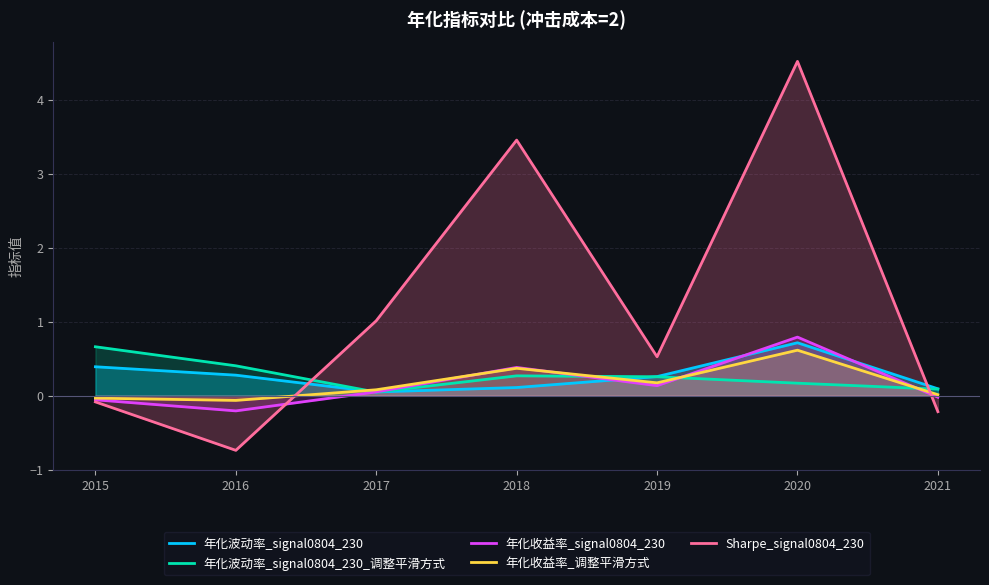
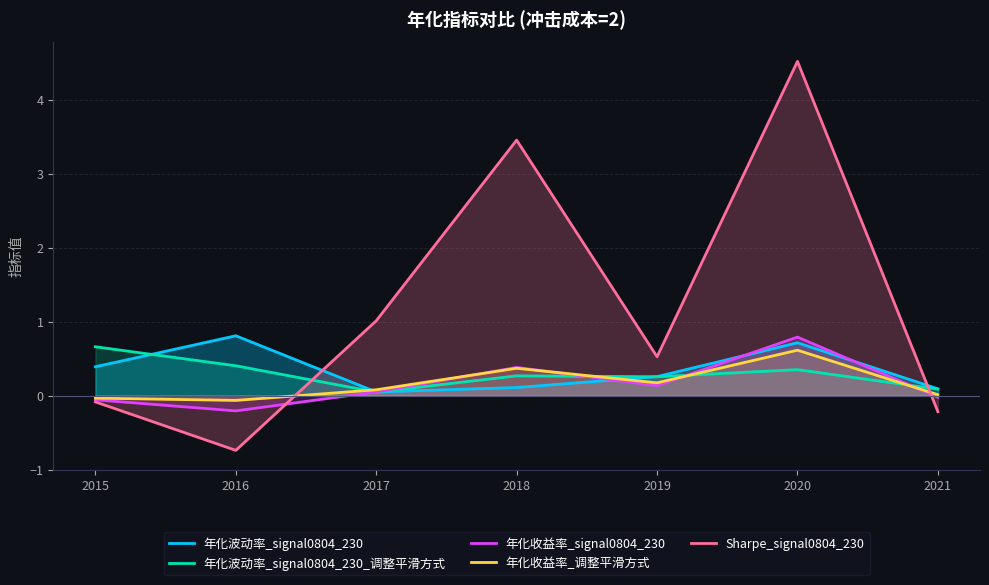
年化波动率_signal0804_230, 2016: 0.3 -> 0.8
年化波动率_signal0804_230_调整平滑方式, 2020: 0.2 -> 0.4
